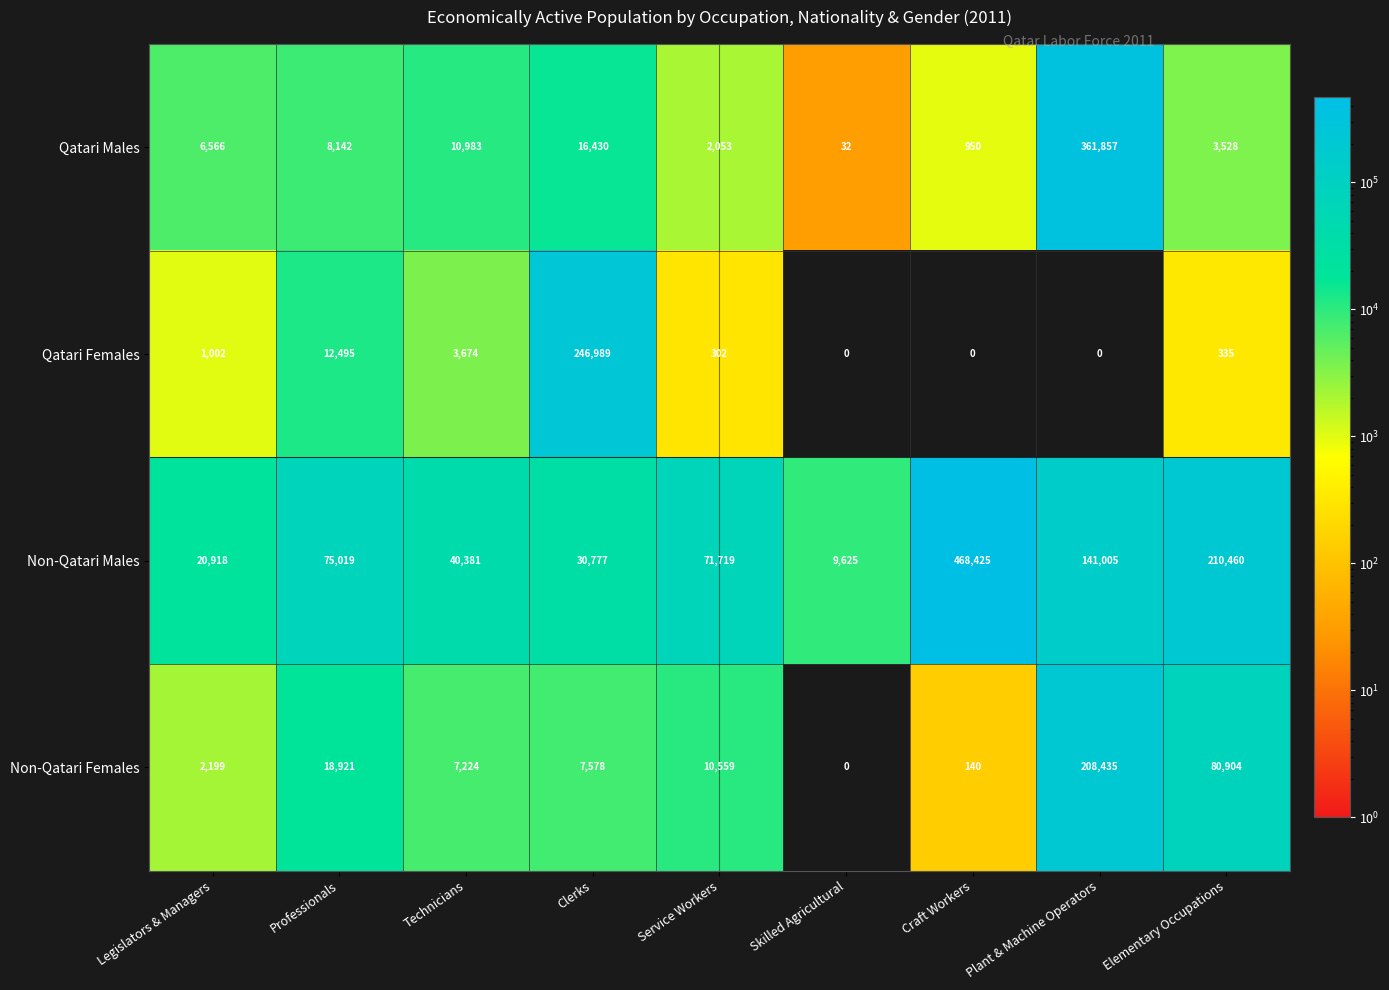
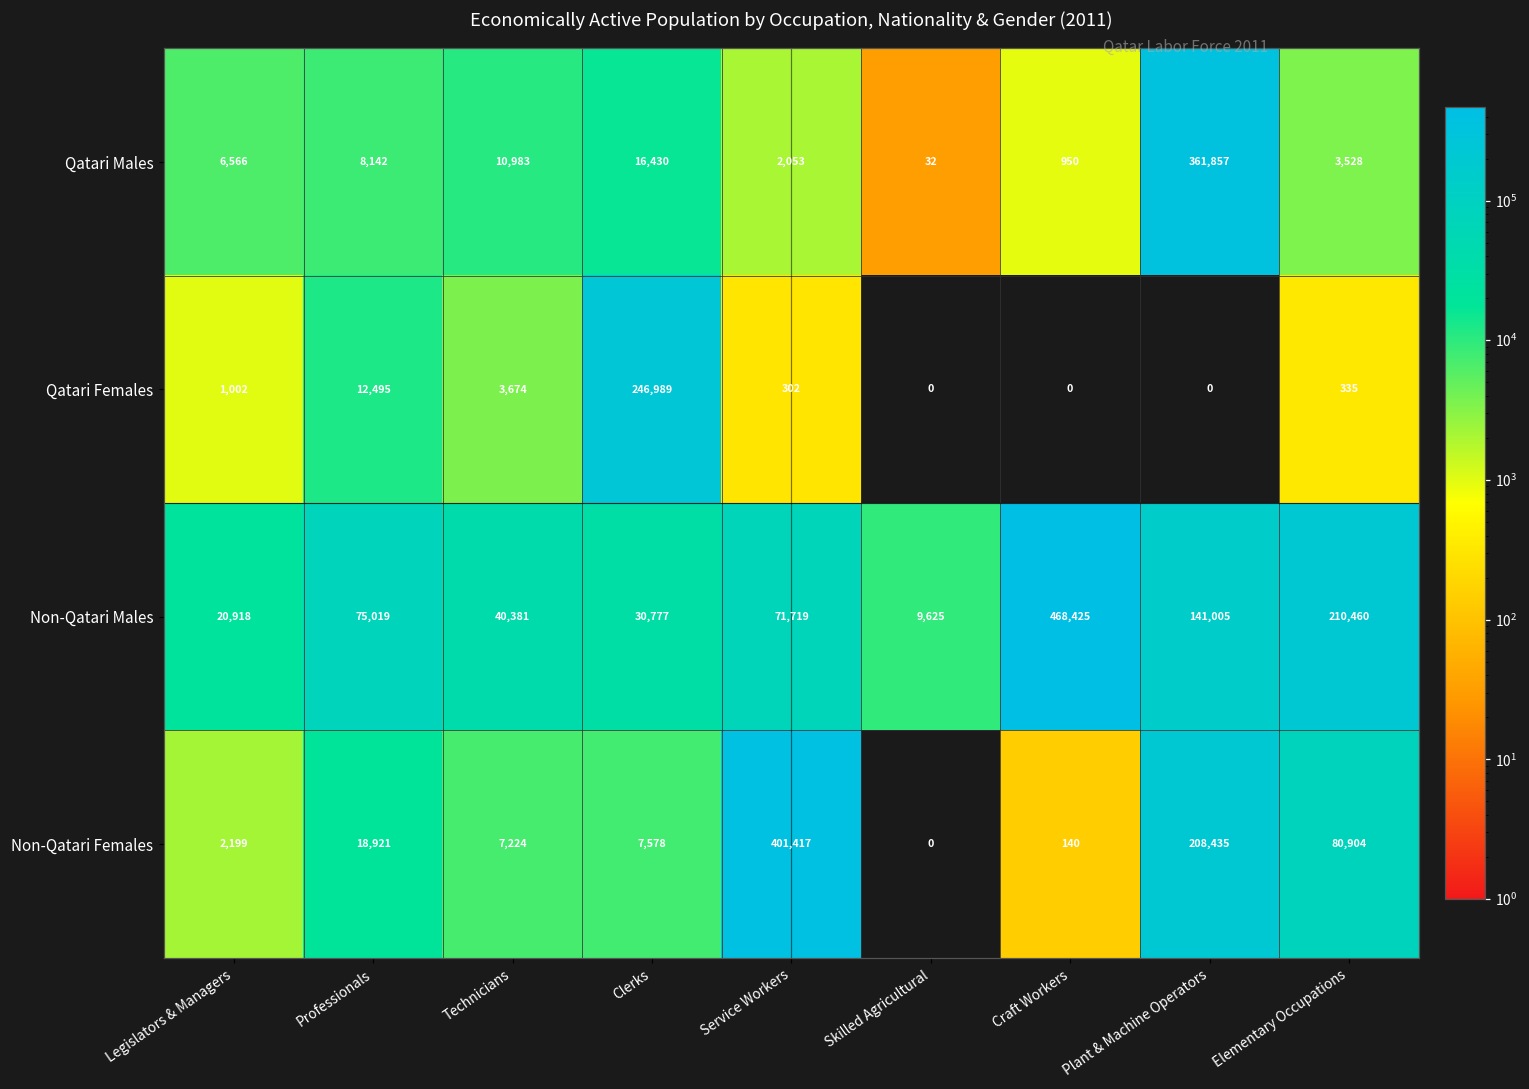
Non-Qatari Females, Service Workers: 10,559 -> 401,417
